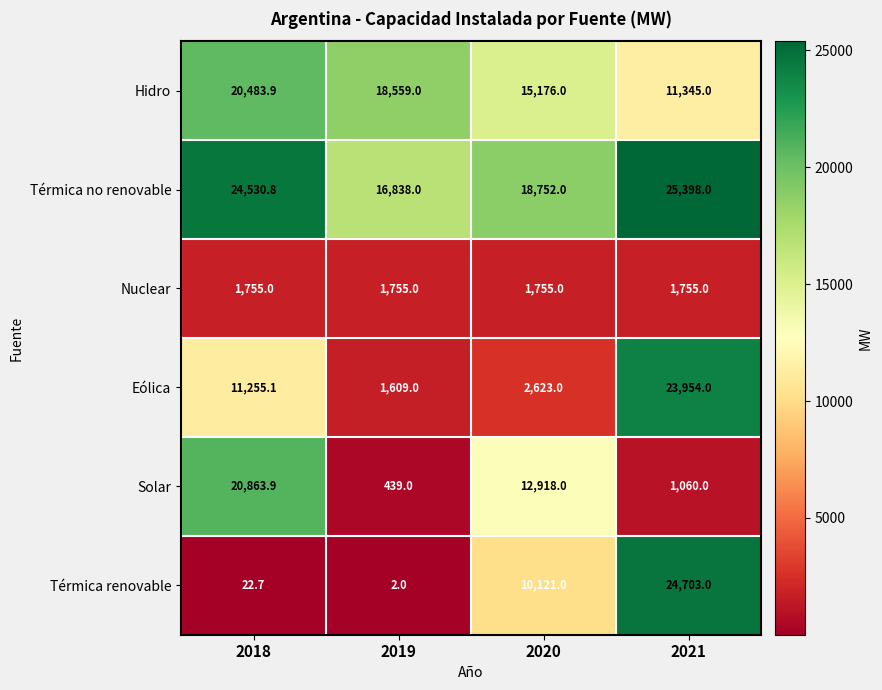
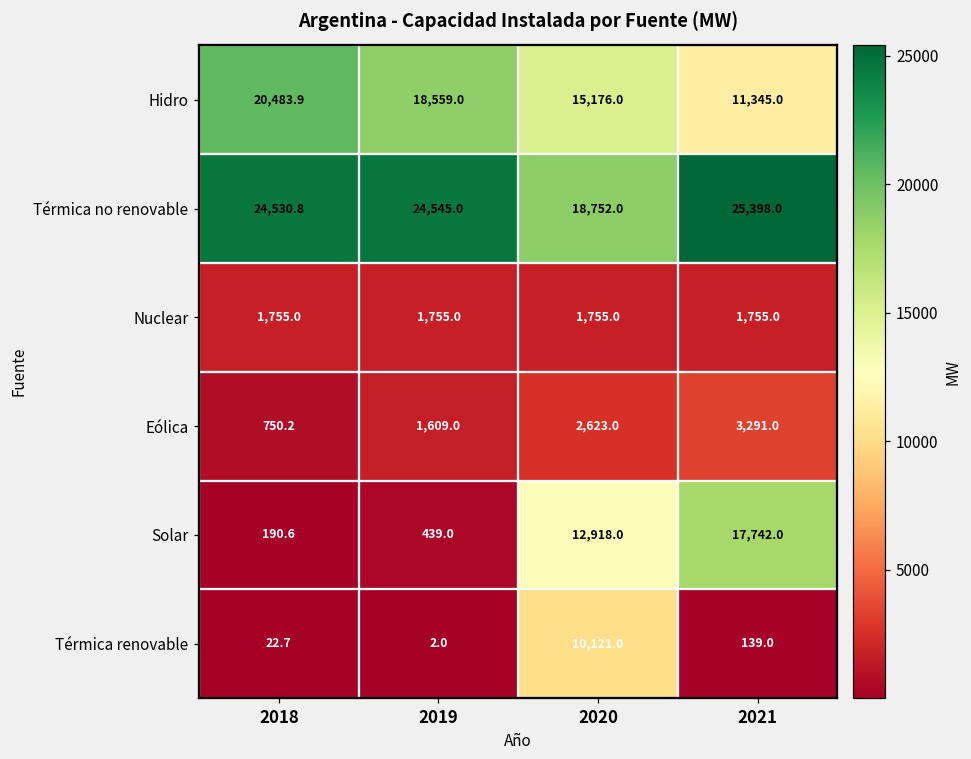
Térmica no renovable, 2019: 16,838.0 -> 24,545.0
Eólica, 2018: 11,255.1 -> 750.2
Eólica, 2021: 23,954.0 -> 3,291.0
Solar, 2018: 20,863.9 -> 190.6
Solar, 2021: 1,060.0 -> 17,742.0
Térmica renovable, 2021: 24,703.0 -> 139.0
